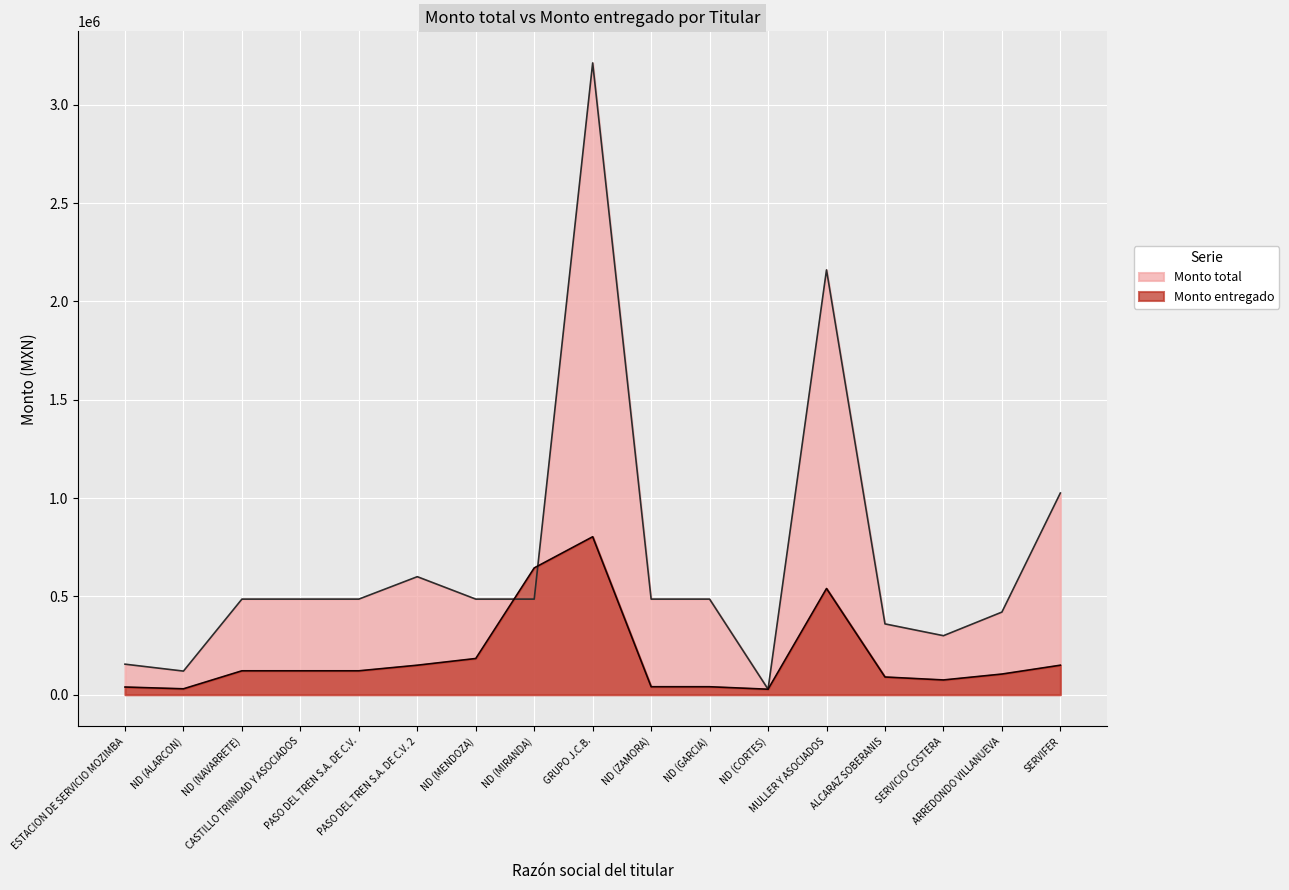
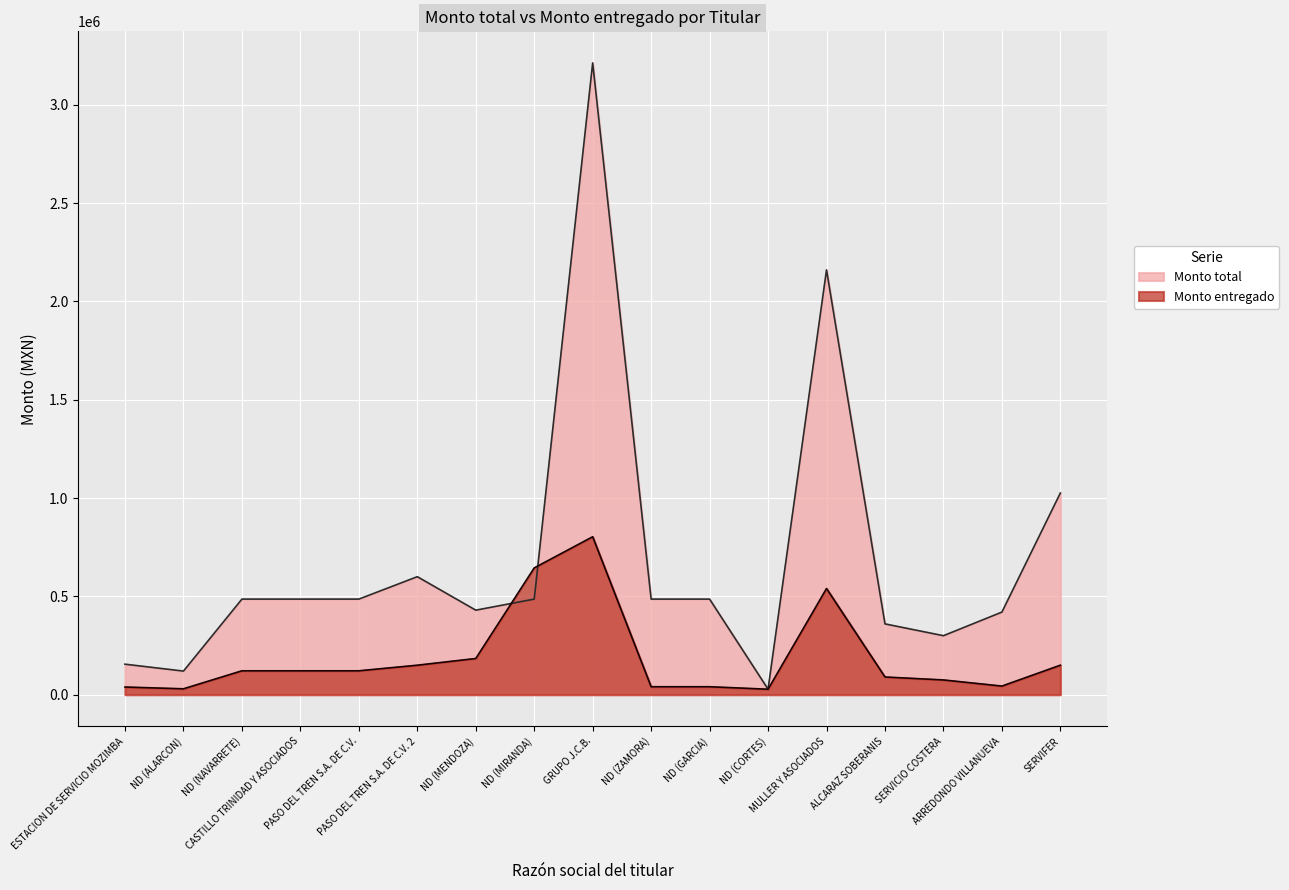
Monto total, ND (MENDOZA): 490000 -> 430000
Monto entregado, ARREDONDO VILLANUEVA: 110000 -> 40000
